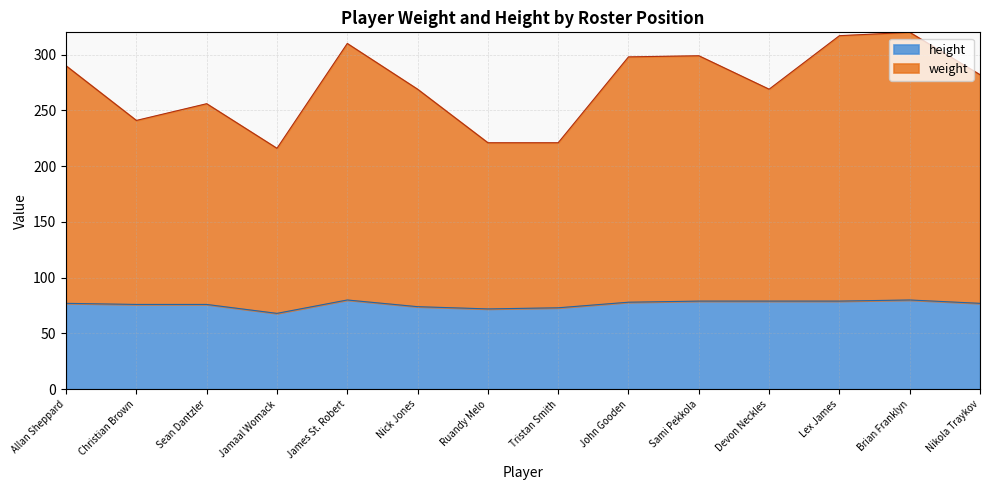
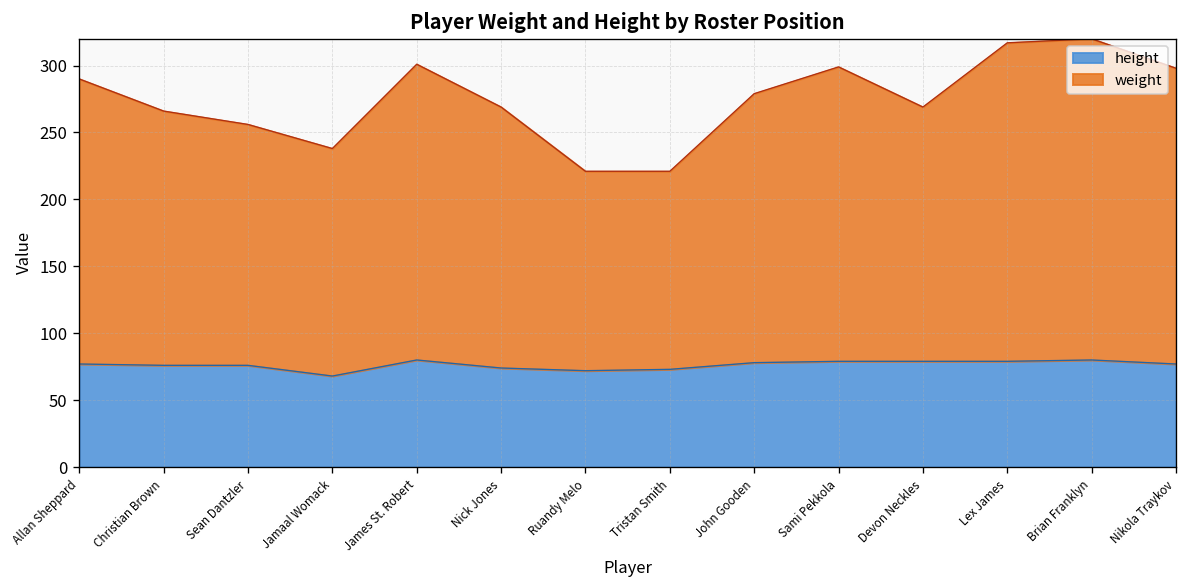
weight, Christian Brown: 165 -> 190
weight, Jamaal Womack: 148 -> 170
weight, James St. Robert: 230 -> 221
weight, John Gooden: 220 -> 201
weight, Nikola Traykov: 205 -> 221
